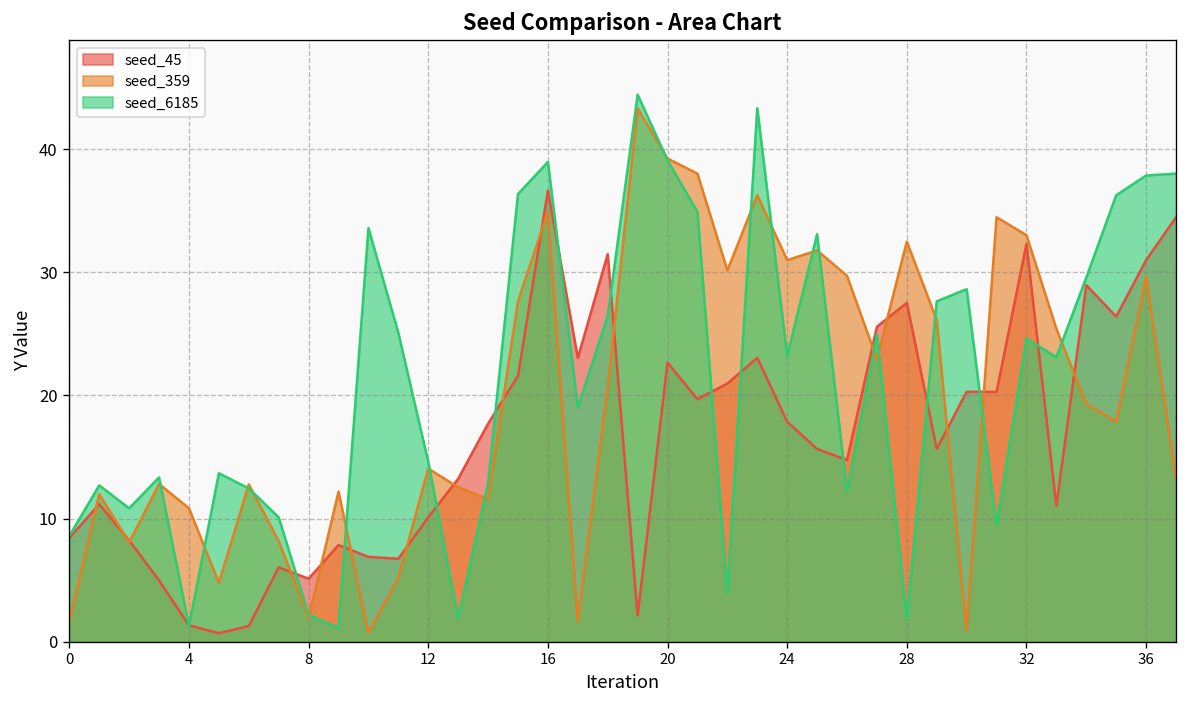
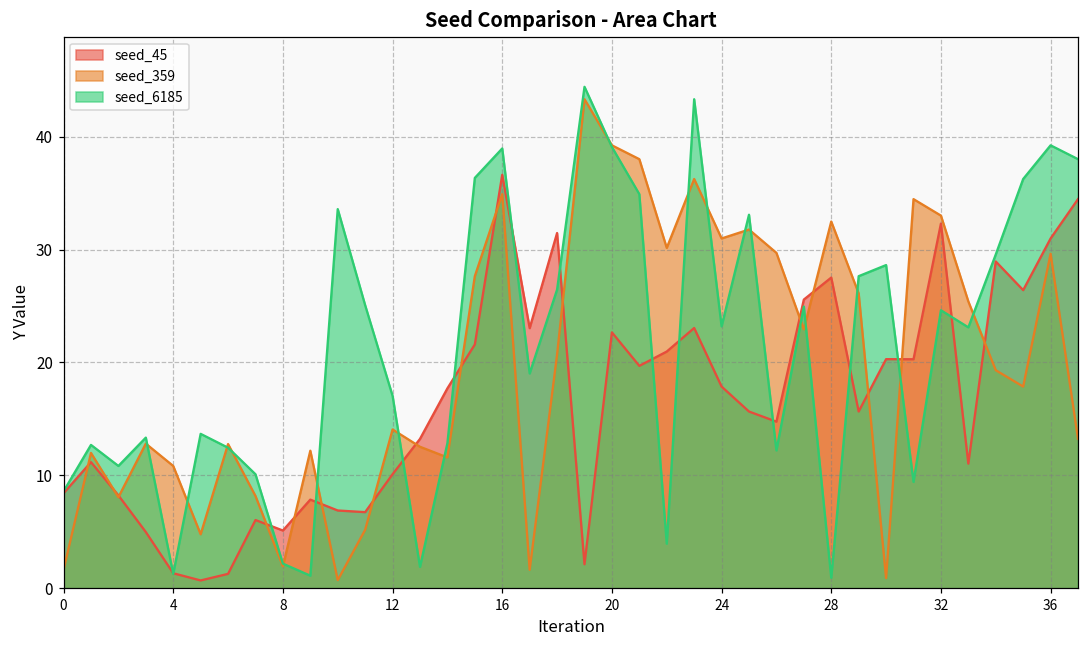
seed_6185, 12: 14.6 -> 17.0
seed_6185, 28: 1.9 -> 0.9
seed_6185, 36: 37.9 -> 39.2
